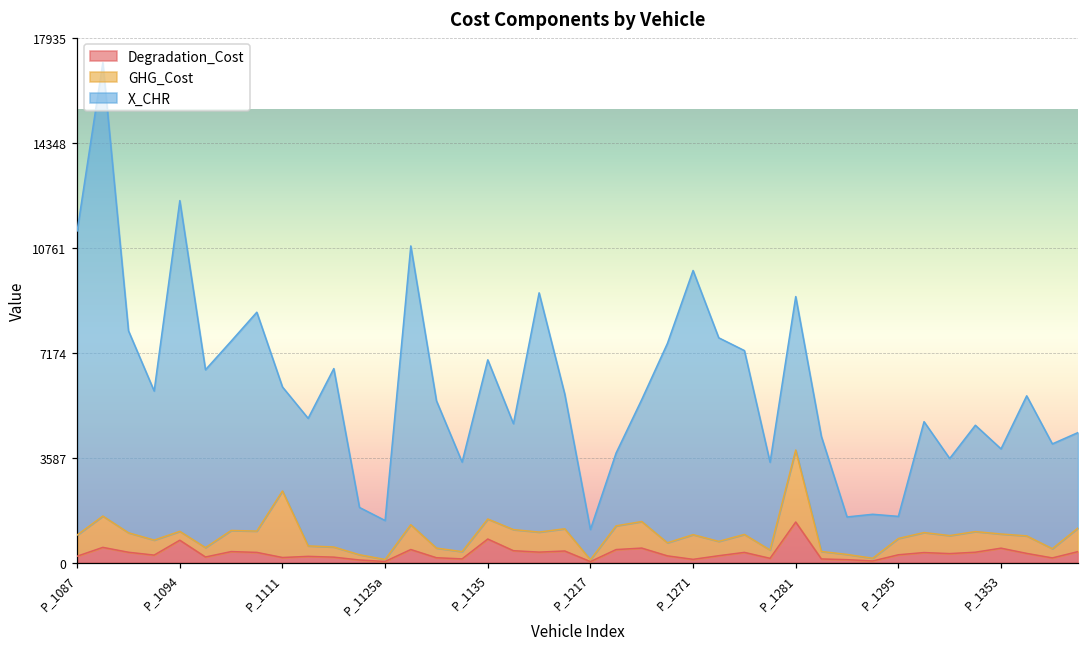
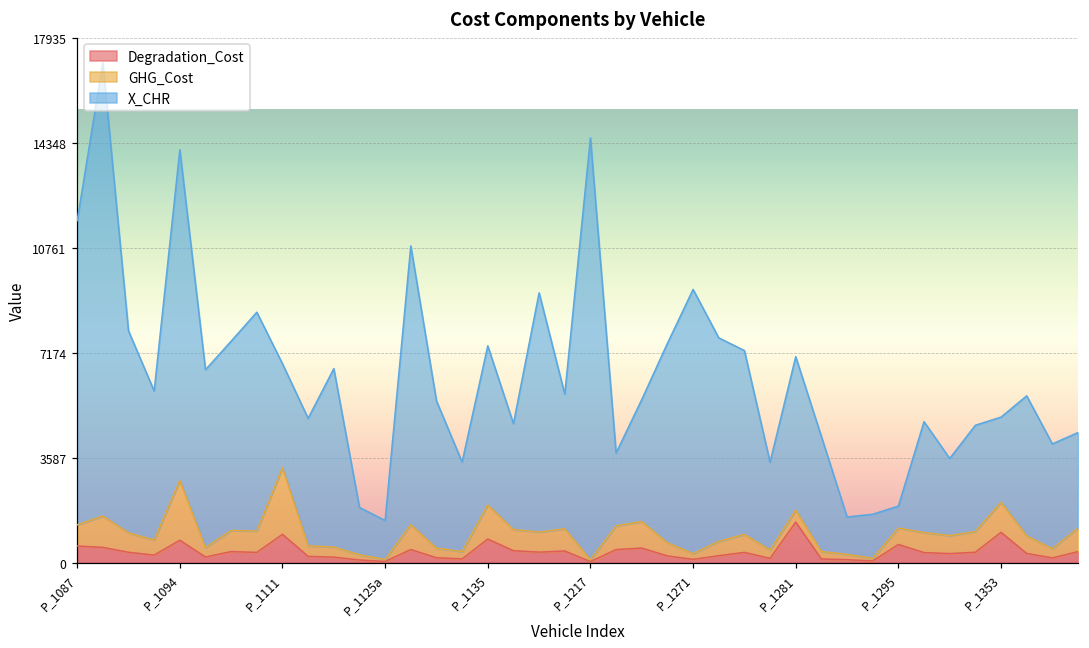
Degradation_Cost, P_1087: 200 -> 600
GHG_Cost, P_1094: 300 -> 2000
Degradation_Cost, P_1111: 200 -> 1000
GHG_Cost, P_1135: 700 -> 1200
X_CHR, P_1217: 1000 -> 14400
GHG_Cost, P_1271: 800 -> 200
GHG_Cost, P_1281: 2500 -> 400
Degradation_Cost, P_1295: 300 -> 600
Degradation_Cost, P_1353: 500 -> 1000
GHG_Cost, P_1353: 500 -> 1000
